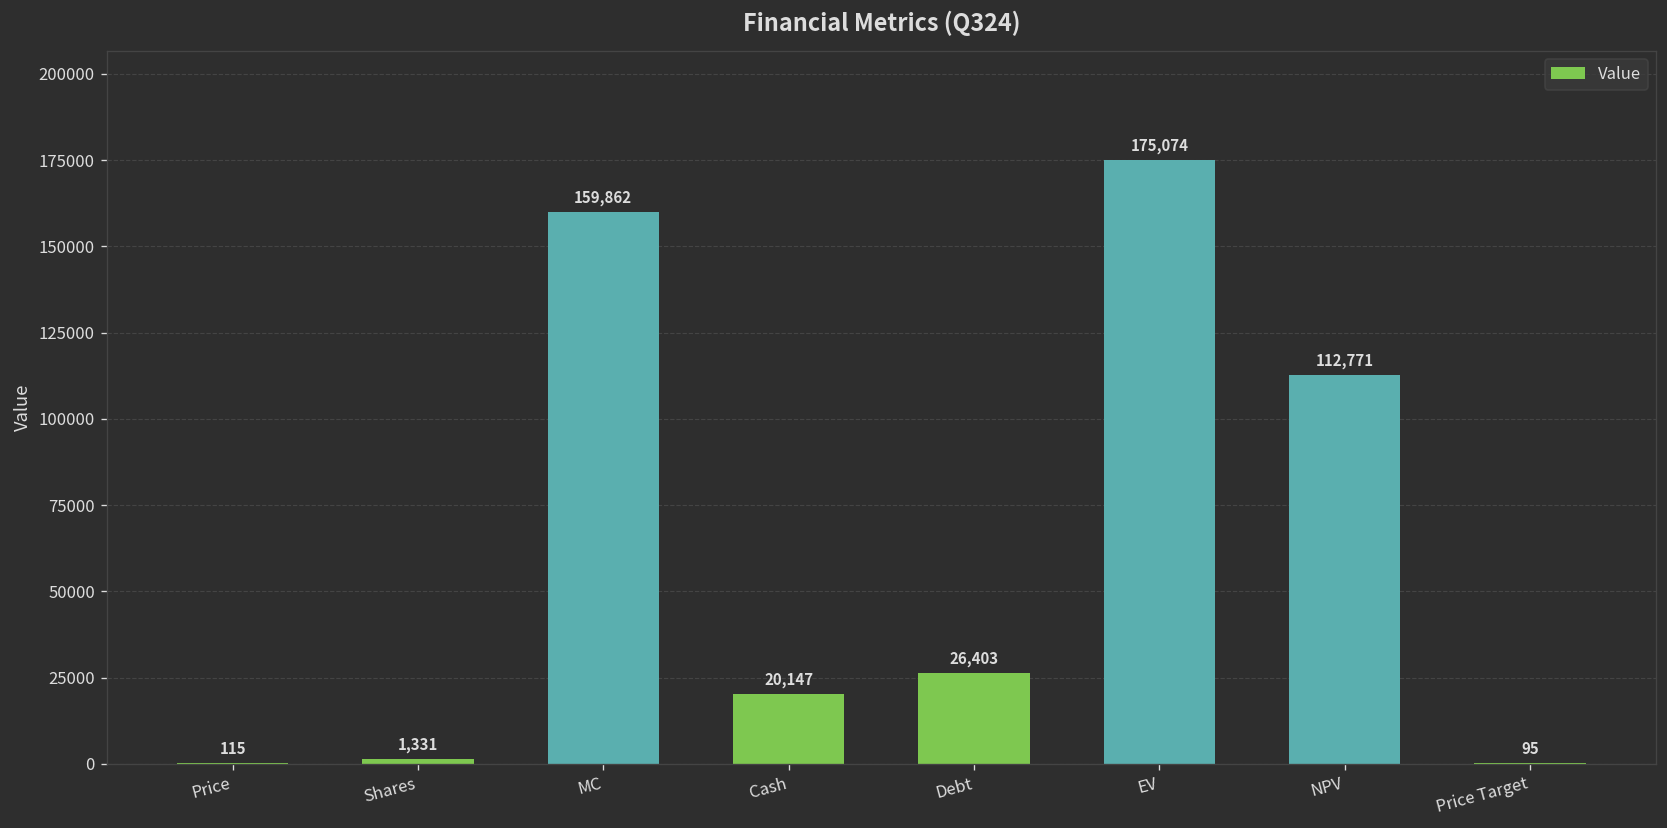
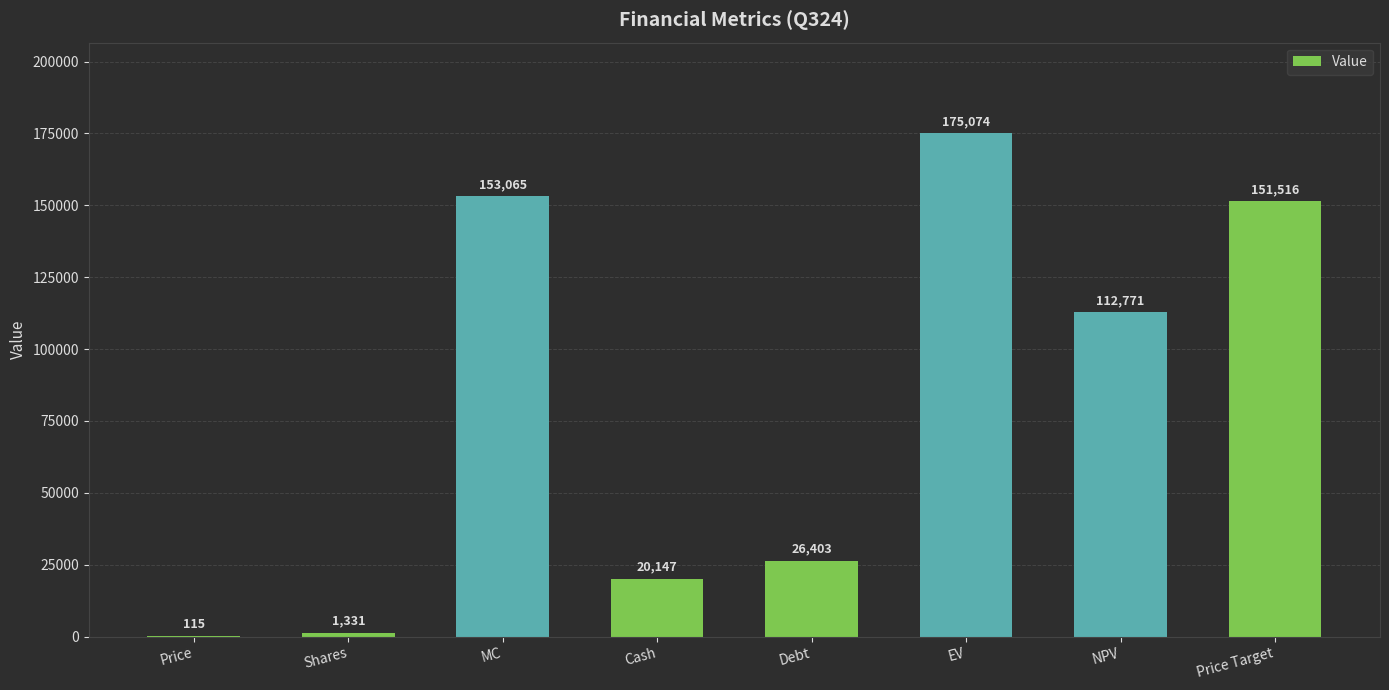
MC: 159,862 -> 153,065
Price Target: 95 -> 151,516
